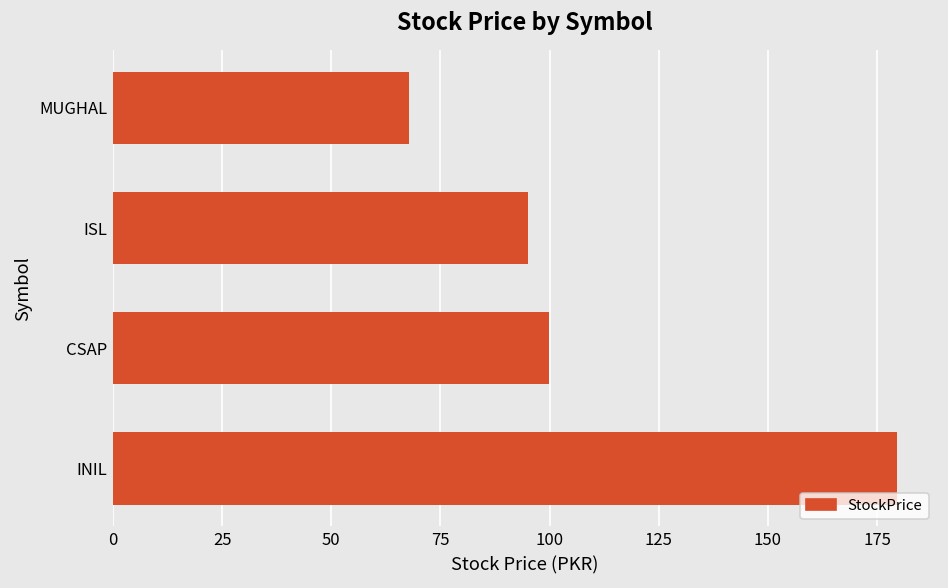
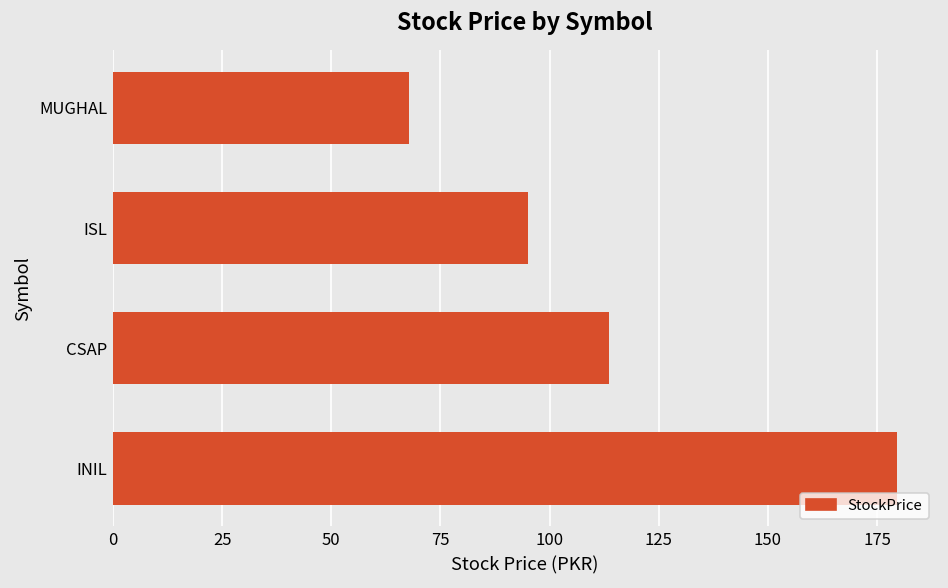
CSAP: 100 -> 114
